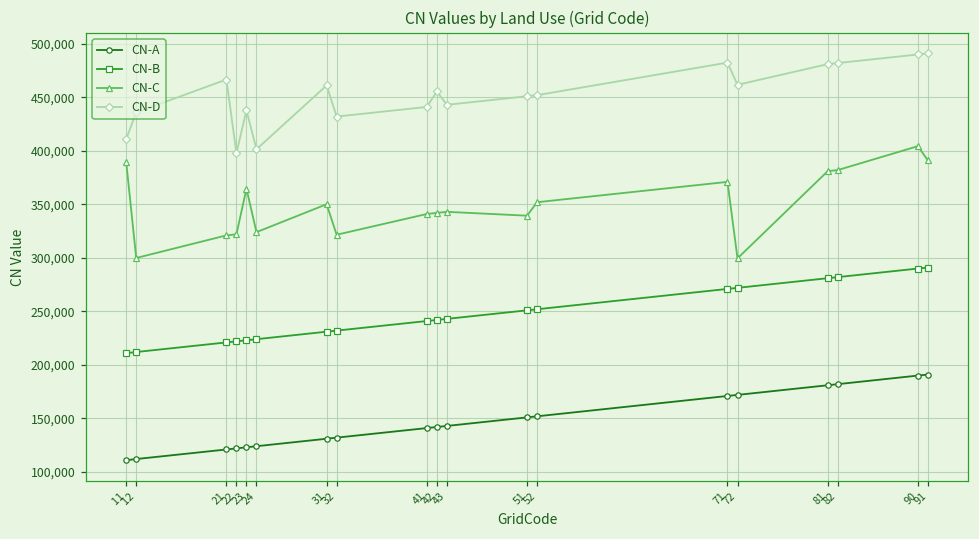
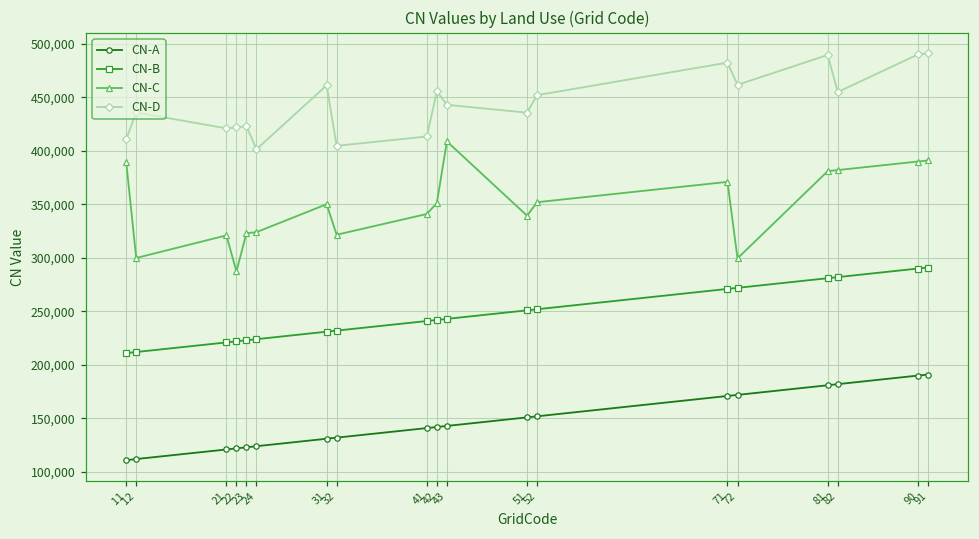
CN-D, 21: 470,000 -> 420,000
CN-C, 22: 320,000 -> 290,000
CN-D, 22: 400,000 -> 420,000
CN-C, 23: 360,000 -> 320,000
CN-D, 23: 440,000 -> 420,000
CN-D, 32: 430,000 -> 400,000
CN-D, 41: 440,000 -> 410,000
CN-C, 42: 340,000 -> 350,000
CN-C, 43: 340,000 -> 410,000
CN-D, 51: 450,000 -> 440,000
CN-D, 81: 480,000 -> 490,000
CN-D, 82: 480,000 -> 460,000
CN-C, 90: 400,000 -> 390,000
